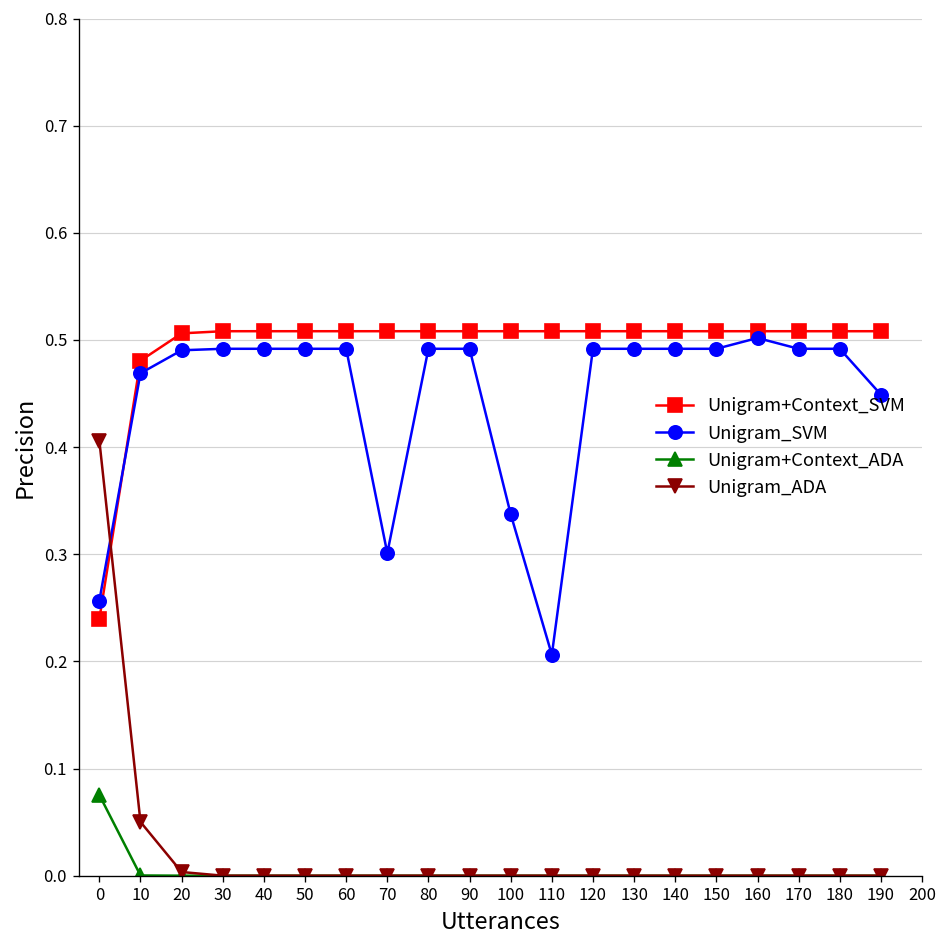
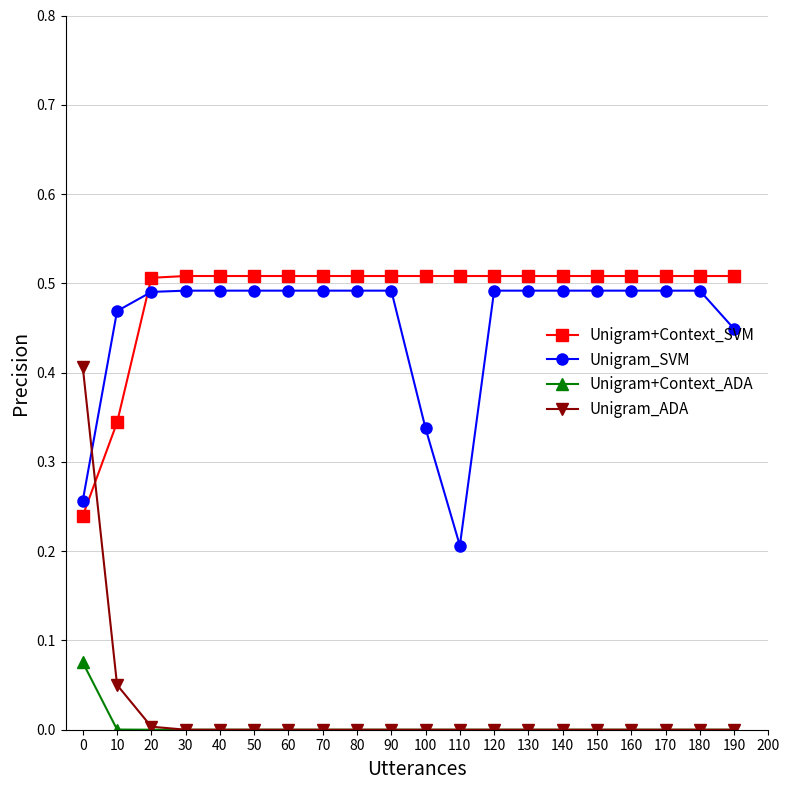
Unigram+Context_SVM, 10: 0.48 -> 0.34
Unigram_SVM, 70: 0.30 -> 0.49
Unigram_SVM, 160: 0.50 -> 0.49
